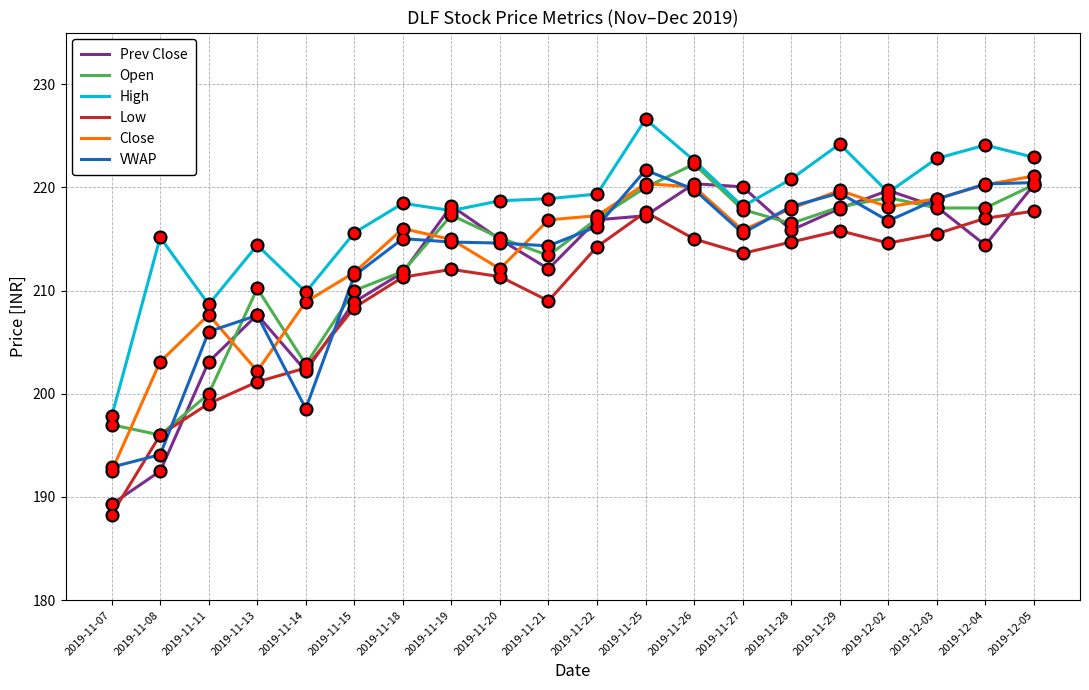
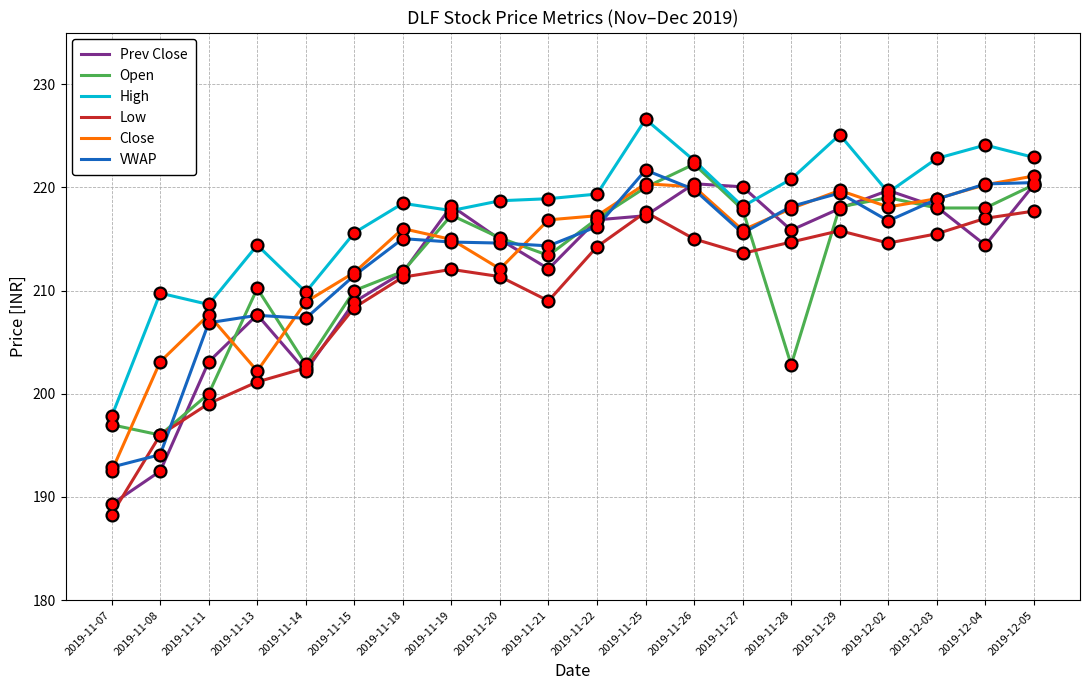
High, 2019-11-08: 215.2 -> 209.8
VWAP, 2019-11-11: 206.0 -> 206.9
VWAP, 2019-11-14: 198.6 -> 207.3
Open, 2019-11-28: 216.5 -> 202.8
High, 2019-11-29: 224.2 -> 225.1
